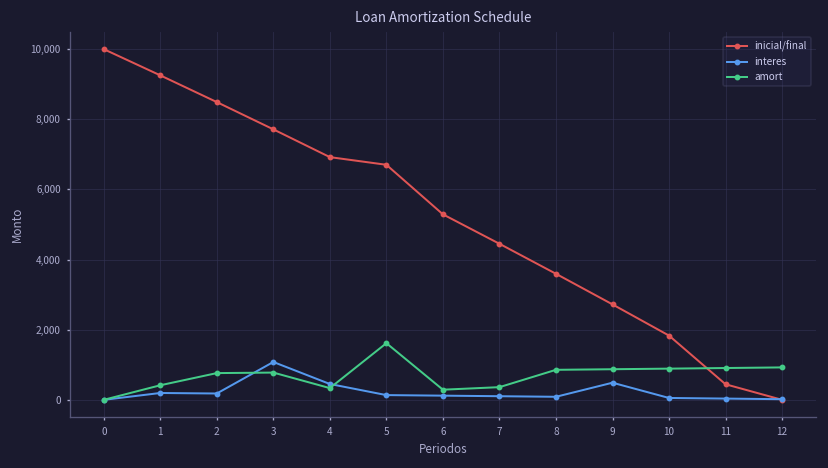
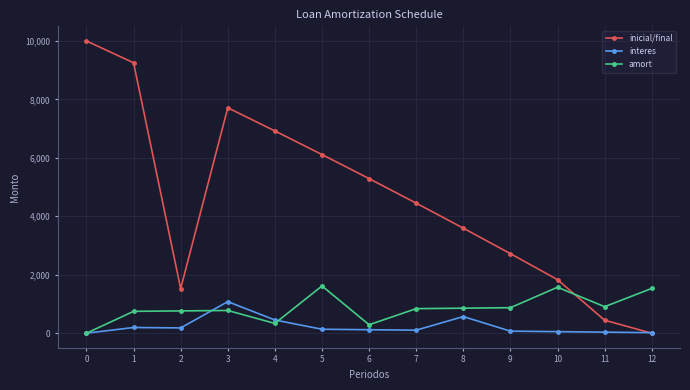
amort, 1: 400 -> 700
inicial/final, 2: 8,500 -> 1,500
inicial/final, 5: 6,700 -> 6,100
amort, 7: 400 -> 800
interes, 8: 100 -> 600
interes, 9: 500 -> 100
amort, 10: 900 -> 1,600
amort, 12: 900 -> 1,500
